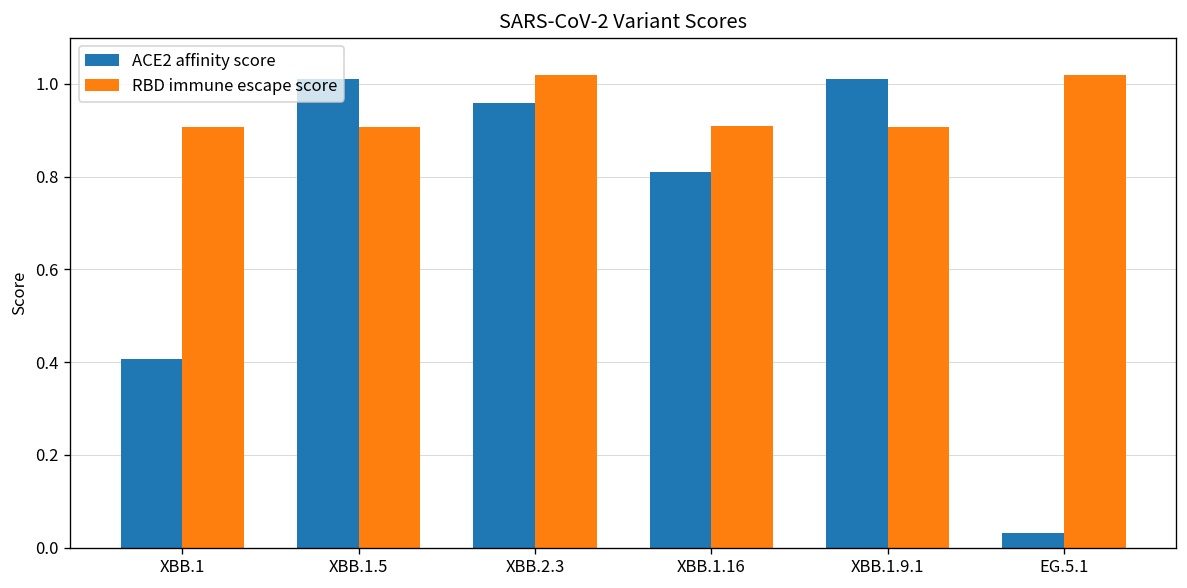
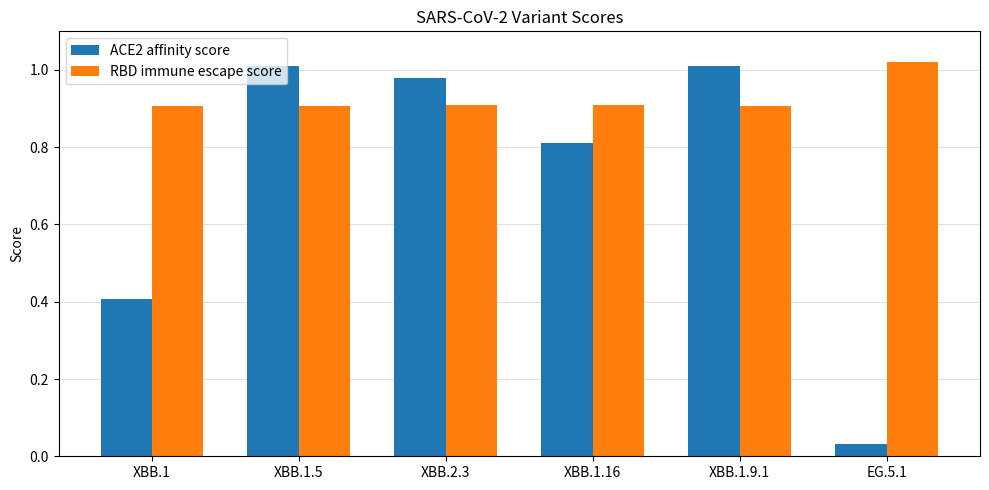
ACE2 affinity score, XBB.2.3: 0.96 -> 0.98
RBD immune escape score, XBB.2.3: 1.02 -> 0.91
